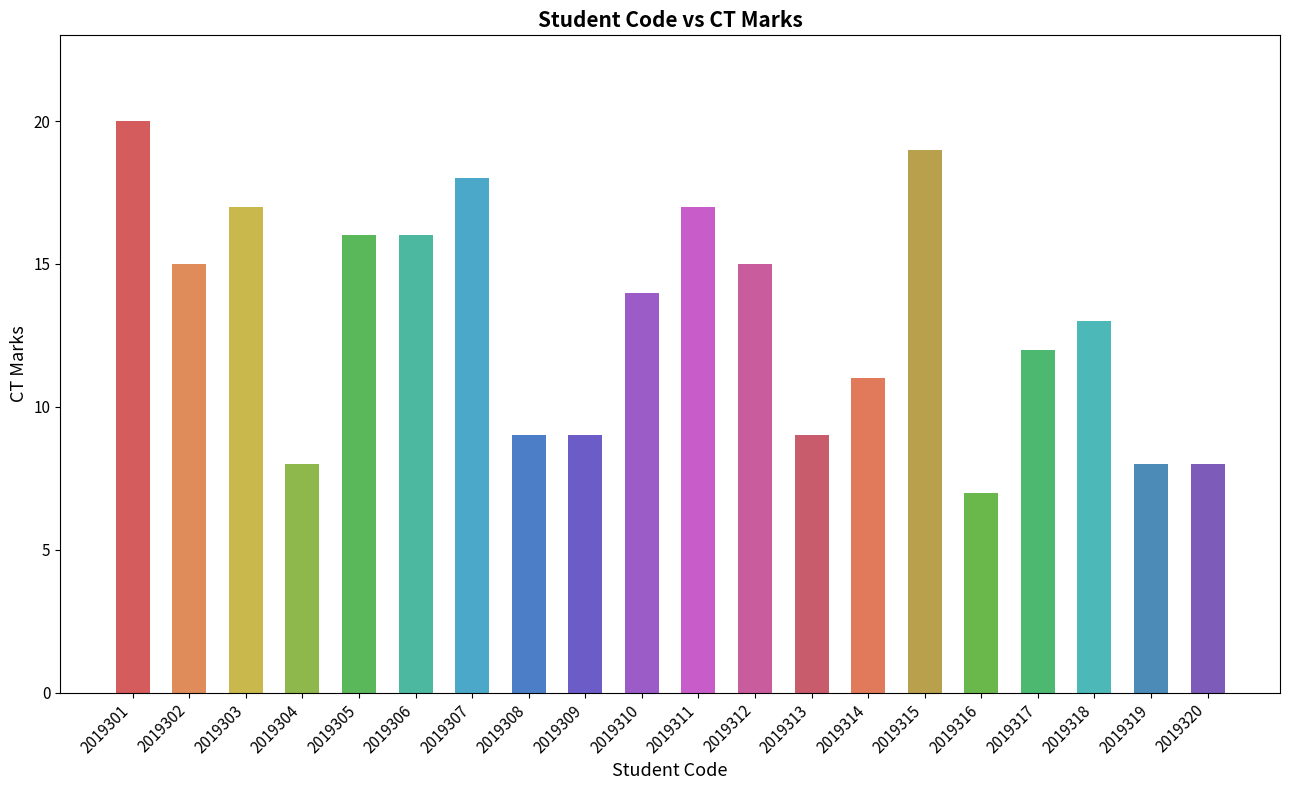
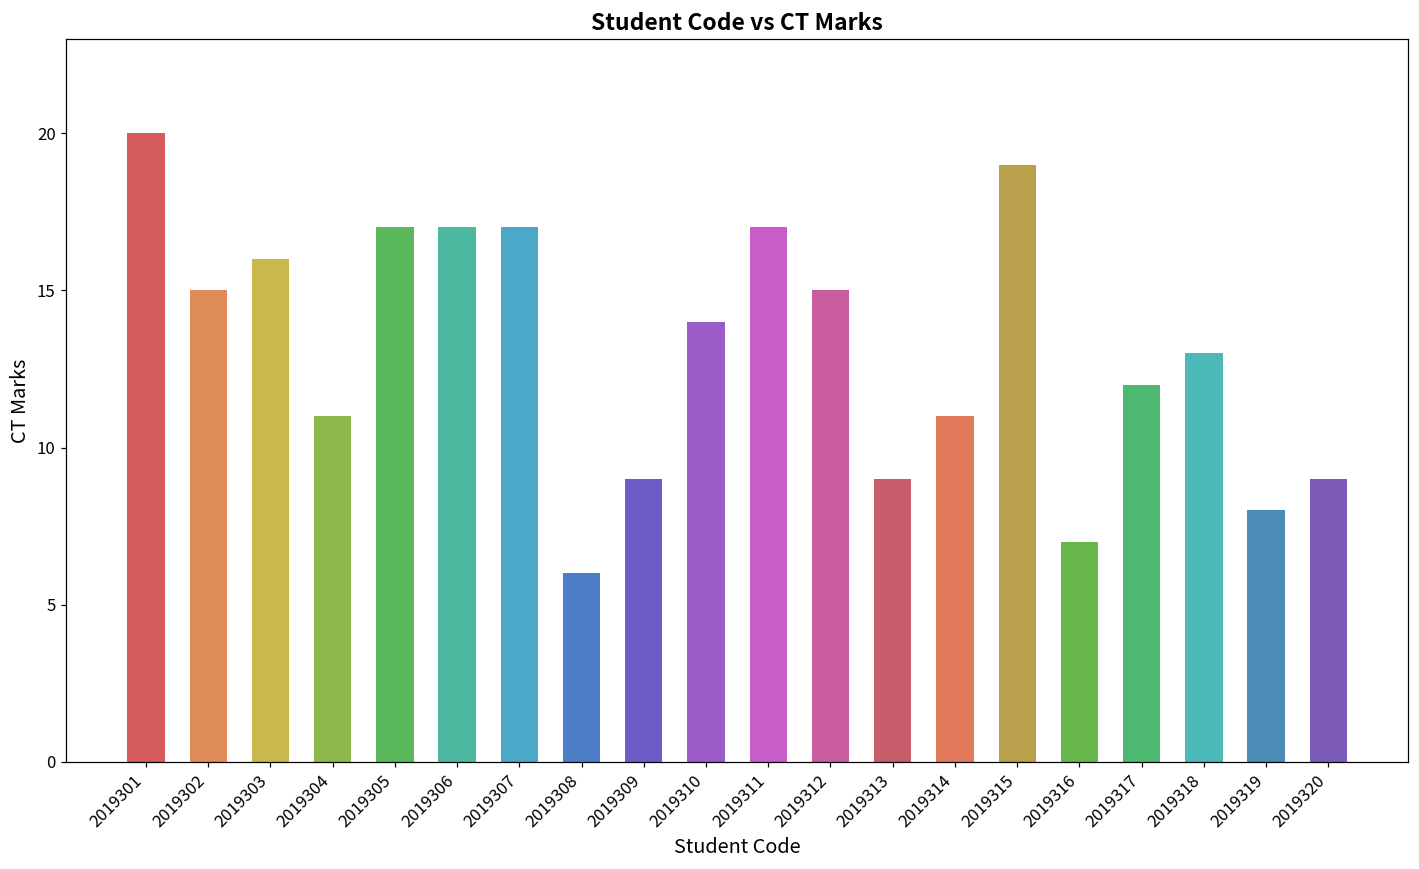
2019303: 17 -> 16
2019304: 8 -> 11
2019305: 16 -> 17
2019306: 16 -> 17
2019307: 18 -> 17
2019308: 9 -> 6
2019320: 8 -> 9
